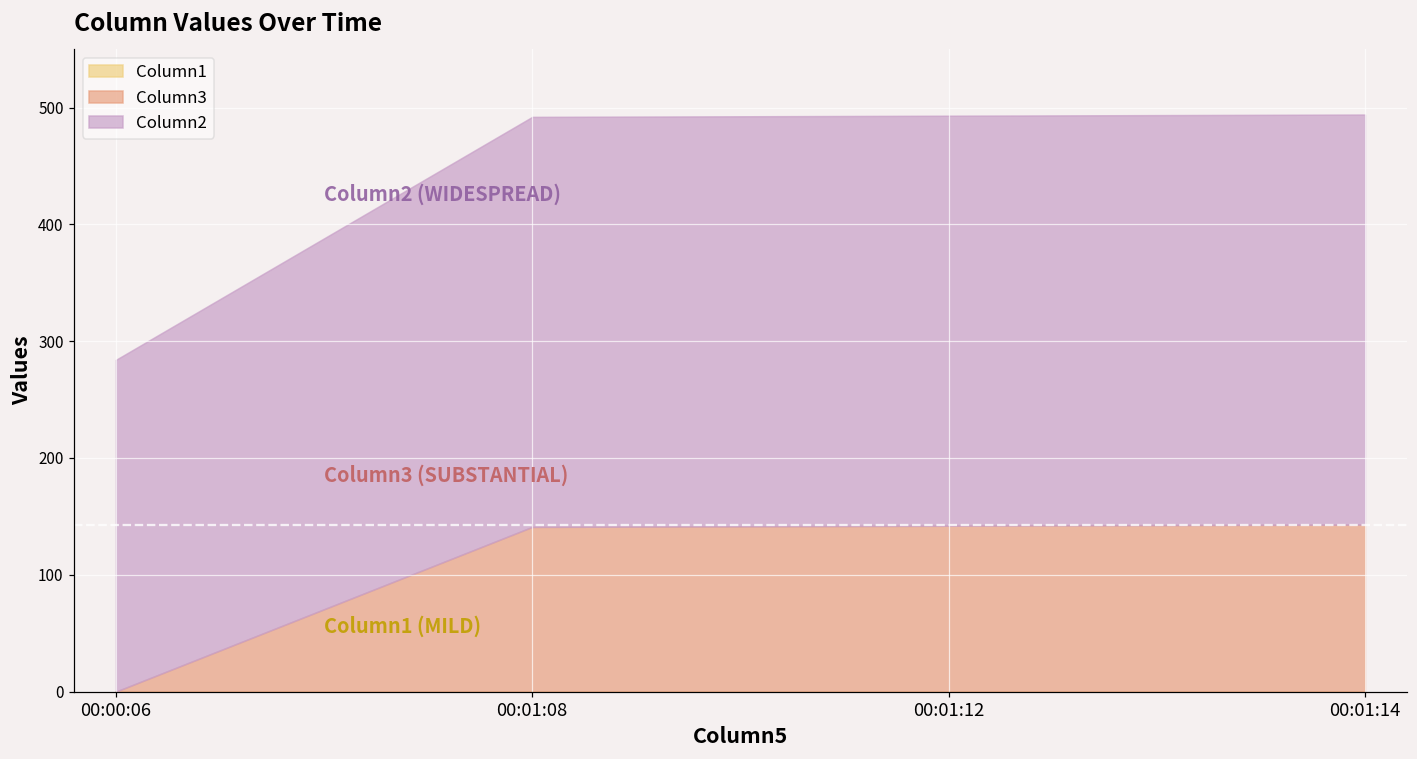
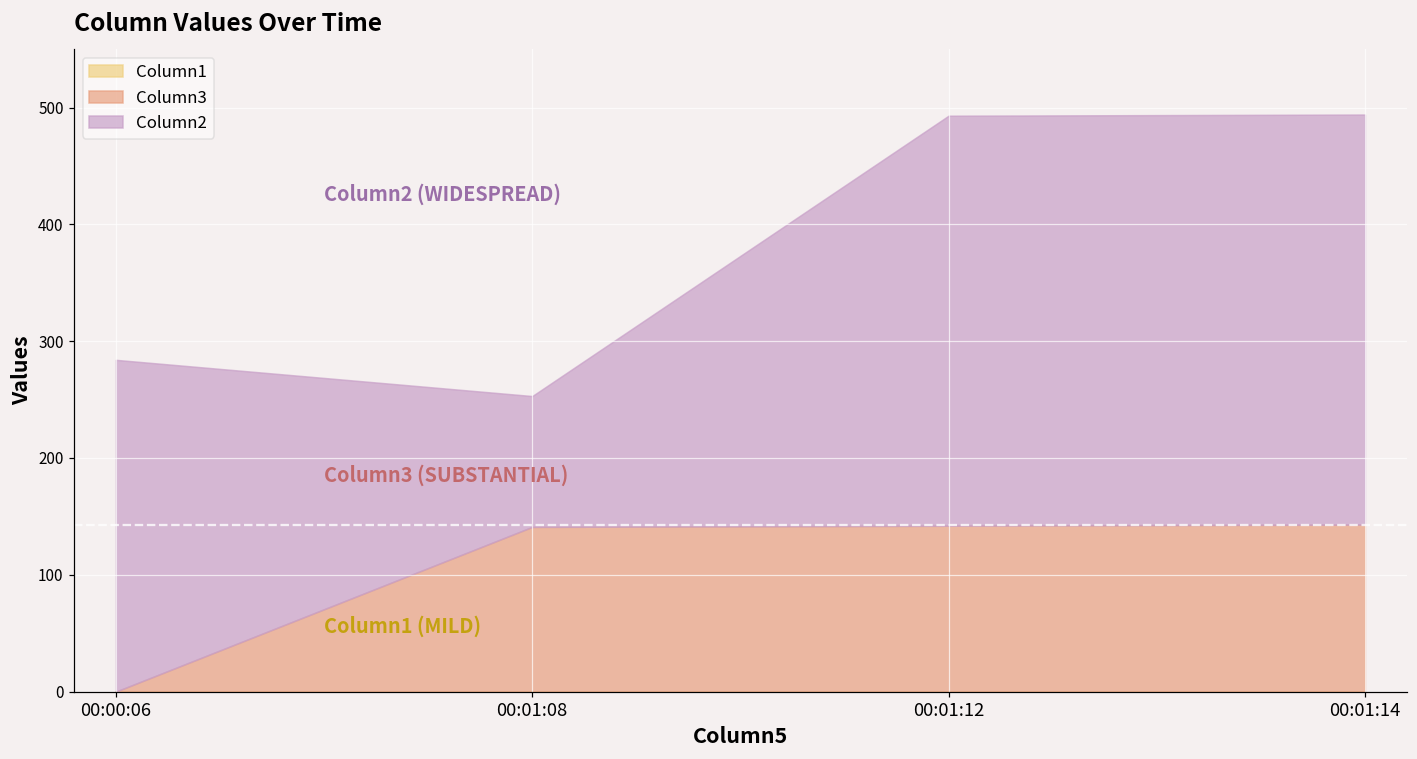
Column2, 00:01:08: 351 -> 112
